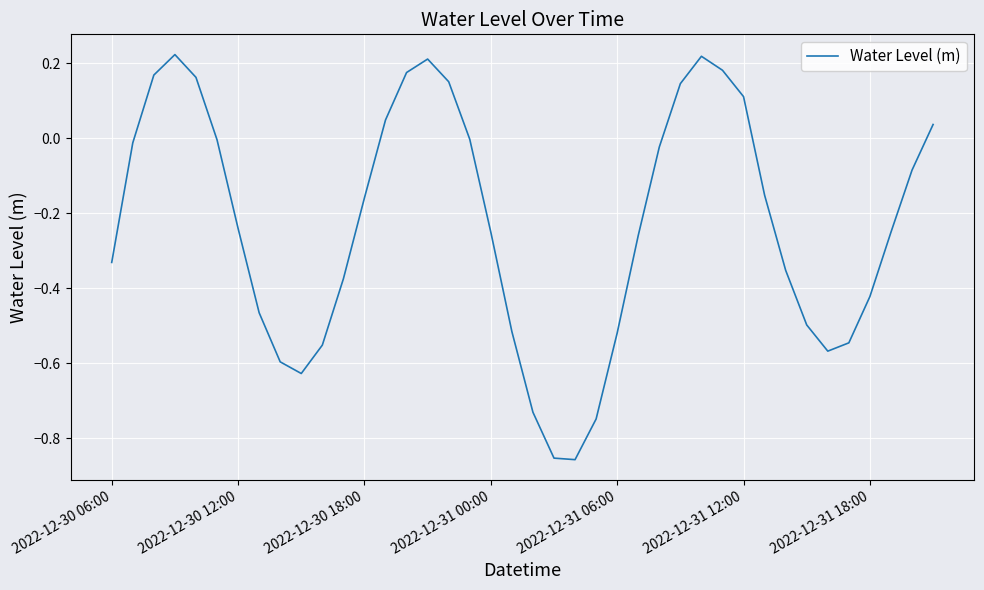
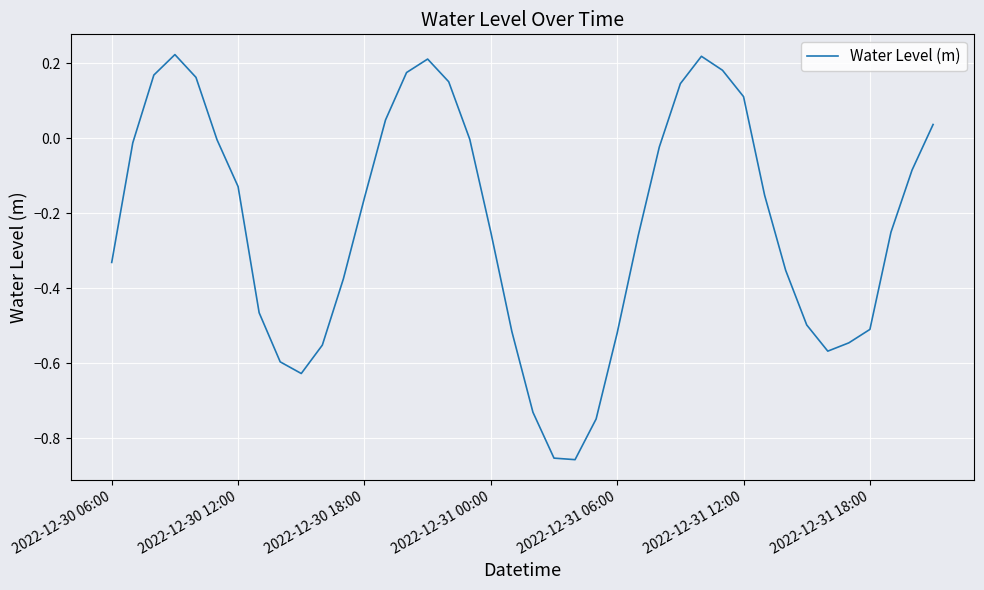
2022-12-30 12:00: -0.24 -> -0.13
2022-12-31 18:00: -0.42 -> -0.51
